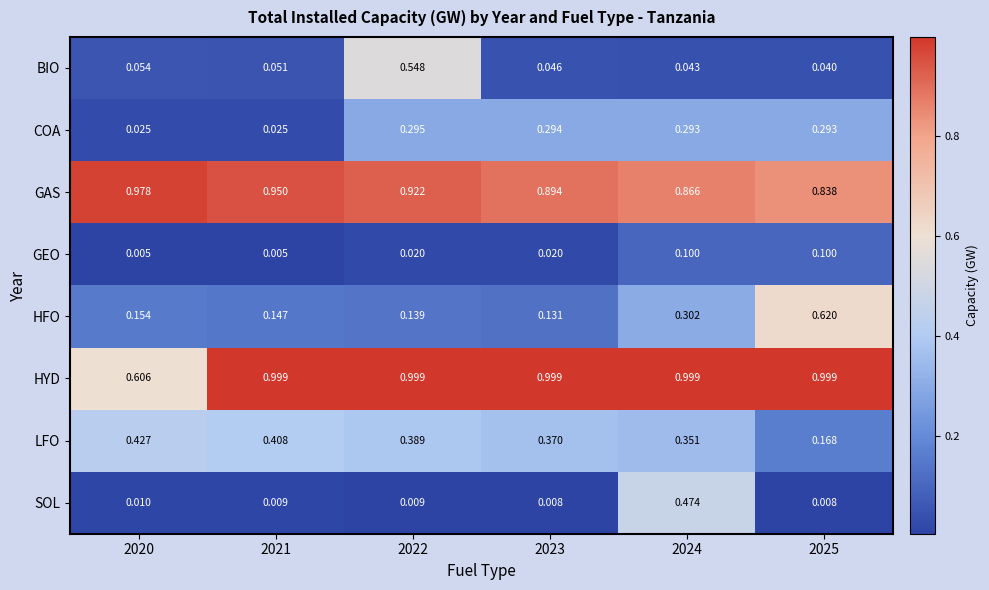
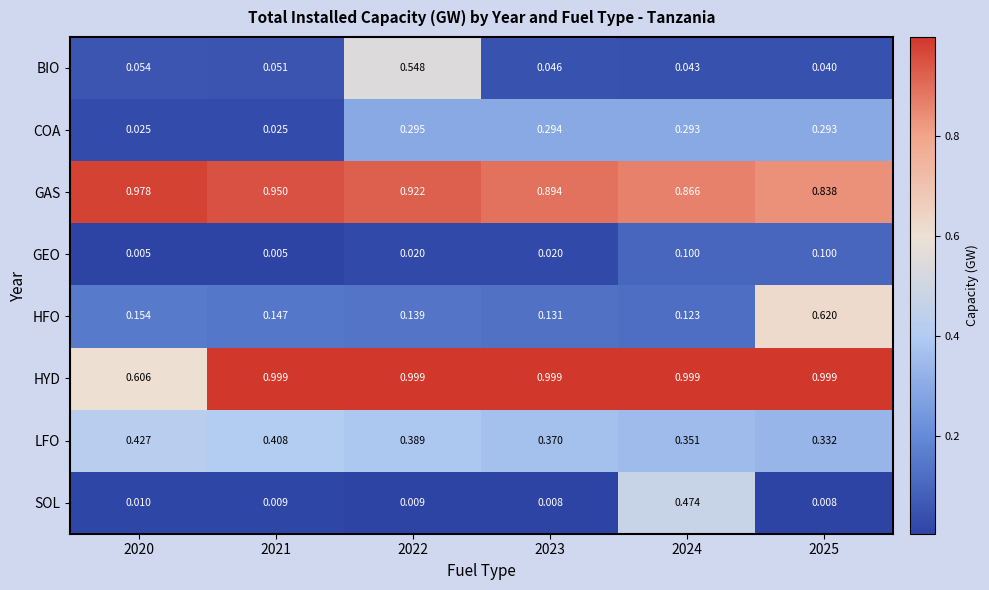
HFO, 2024: 0.302 -> 0.123
LFO, 2025: 0.168 -> 0.332
